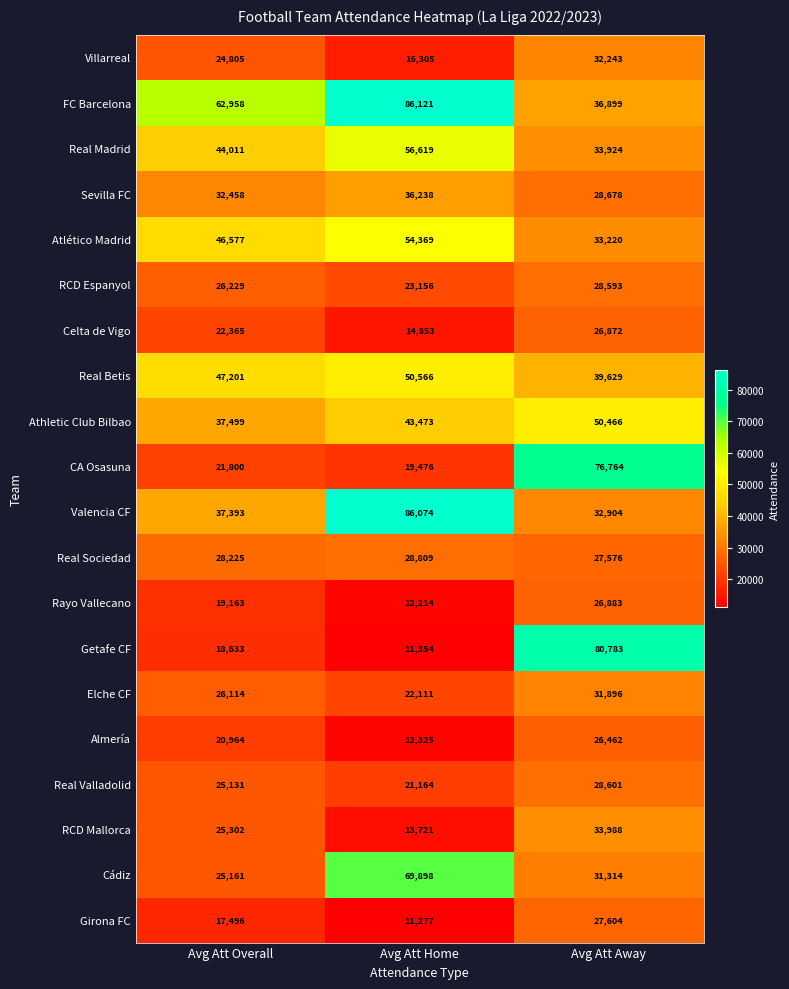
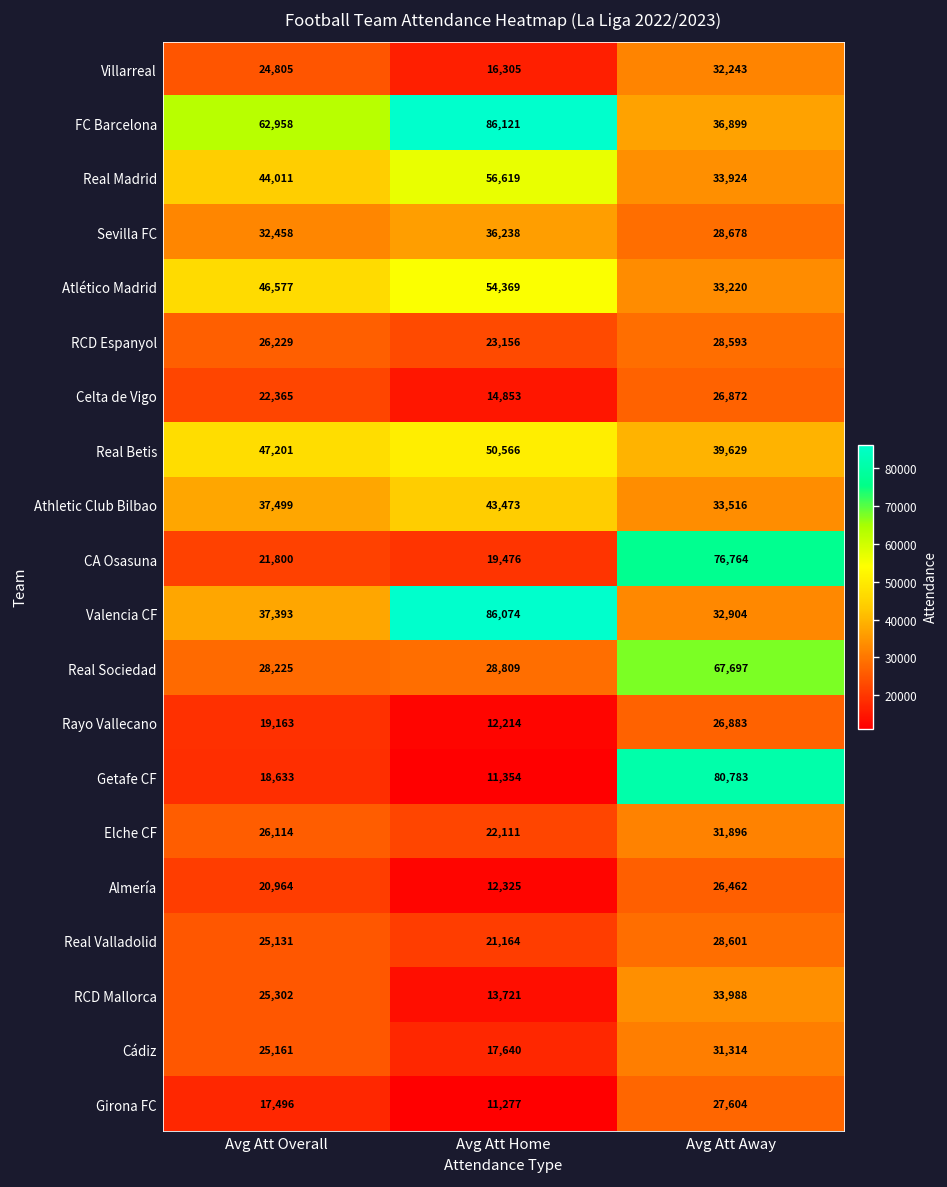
Athletic Club Bilbao, Avg Att Away: 50,466 -> 33,516
Real Sociedad, Avg Att Away: 27,576 -> 67,697
Cádiz, Avg Att Home: 69,898 -> 17,640
